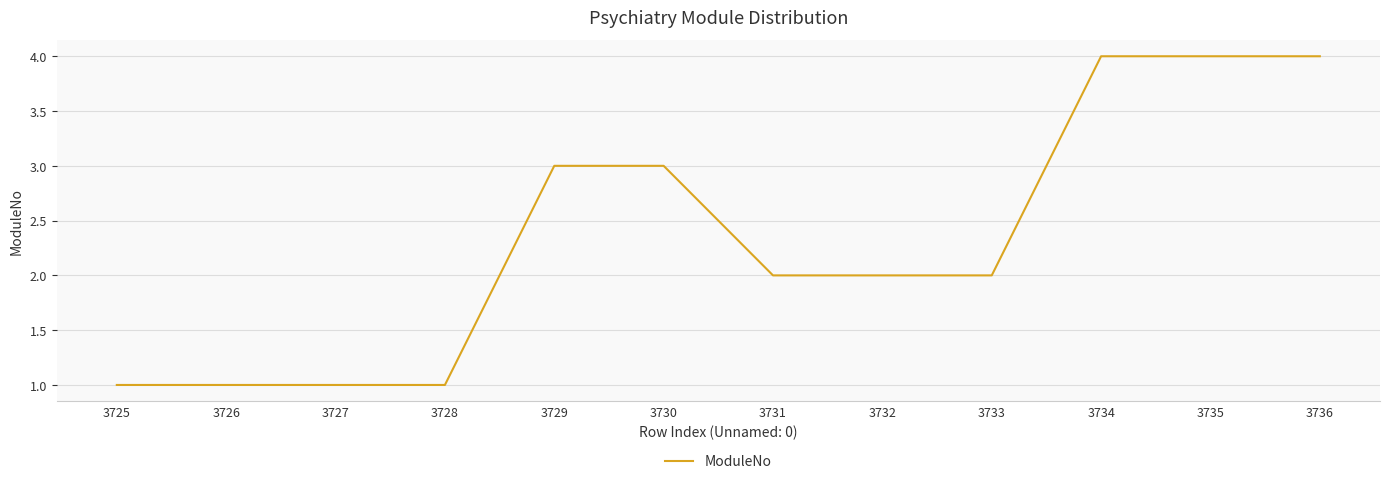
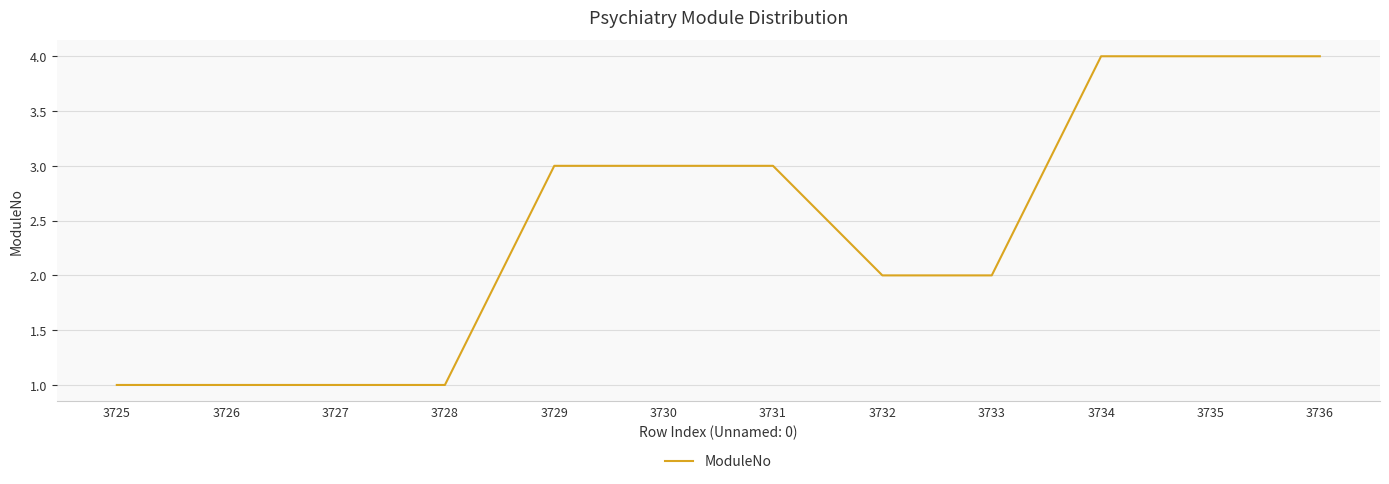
3731: 2 -> 3
